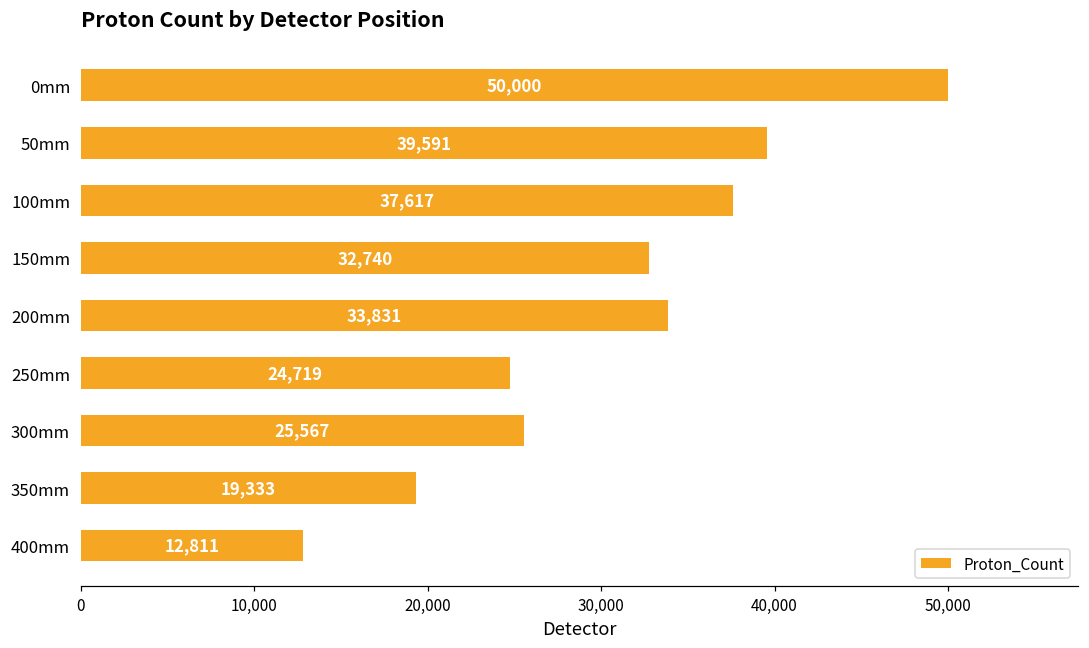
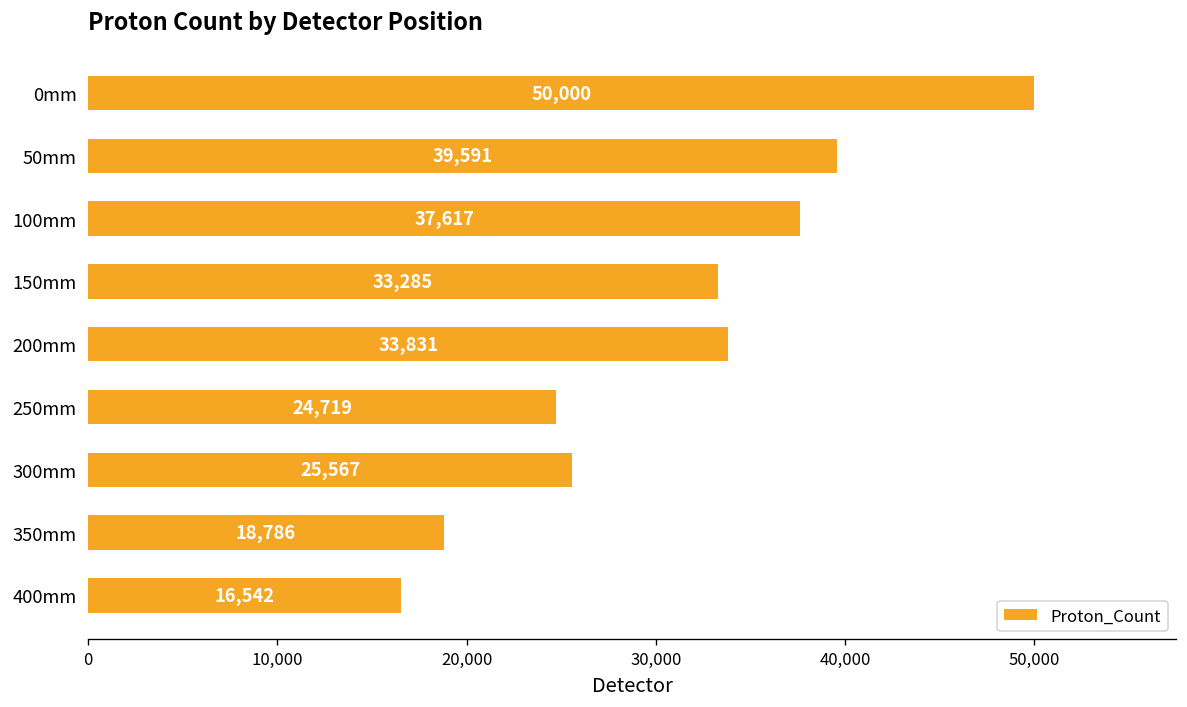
150mm: 32,740 -> 33,285
350mm: 19,333 -> 18,786
400mm: 12,811 -> 16,542
